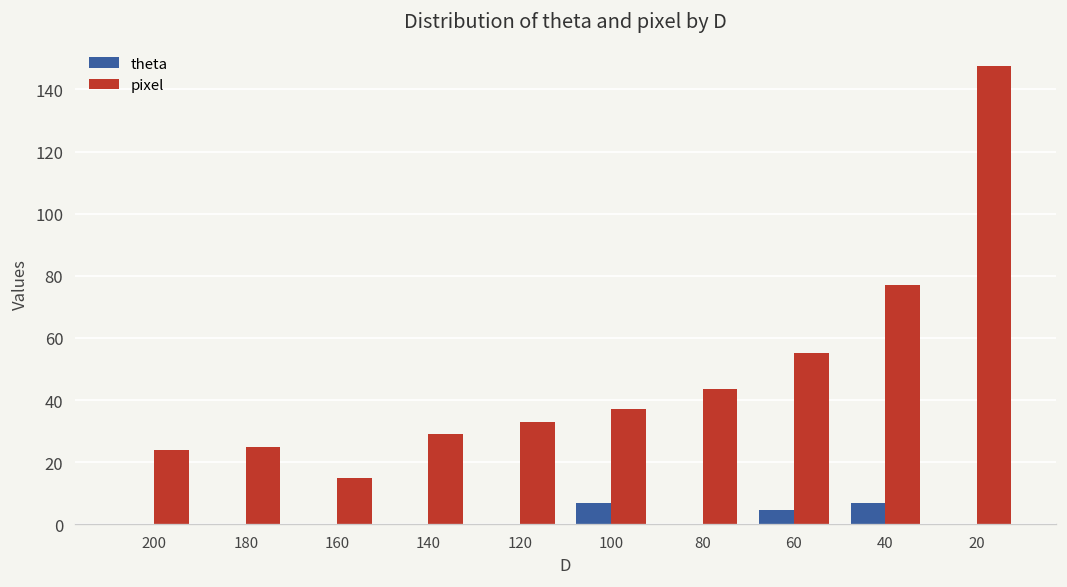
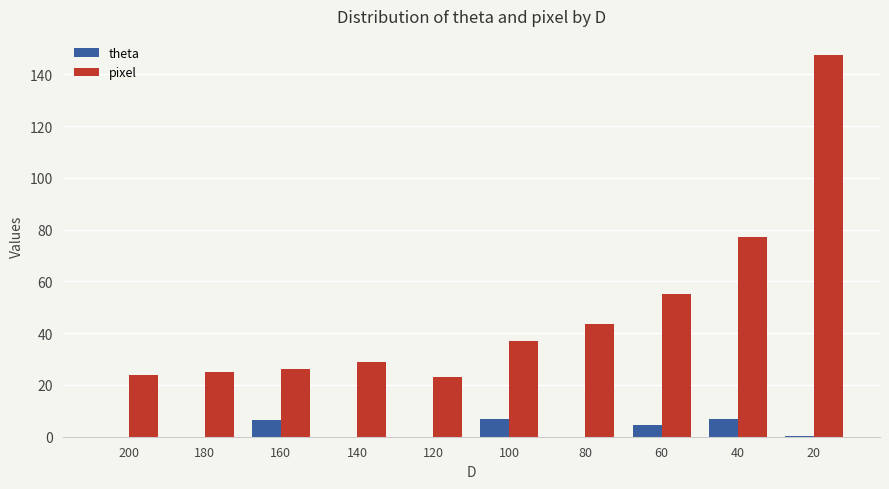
theta, 160: 0 -> 7
pixel, 160: 15 -> 26
pixel, 120: 33 -> 23
